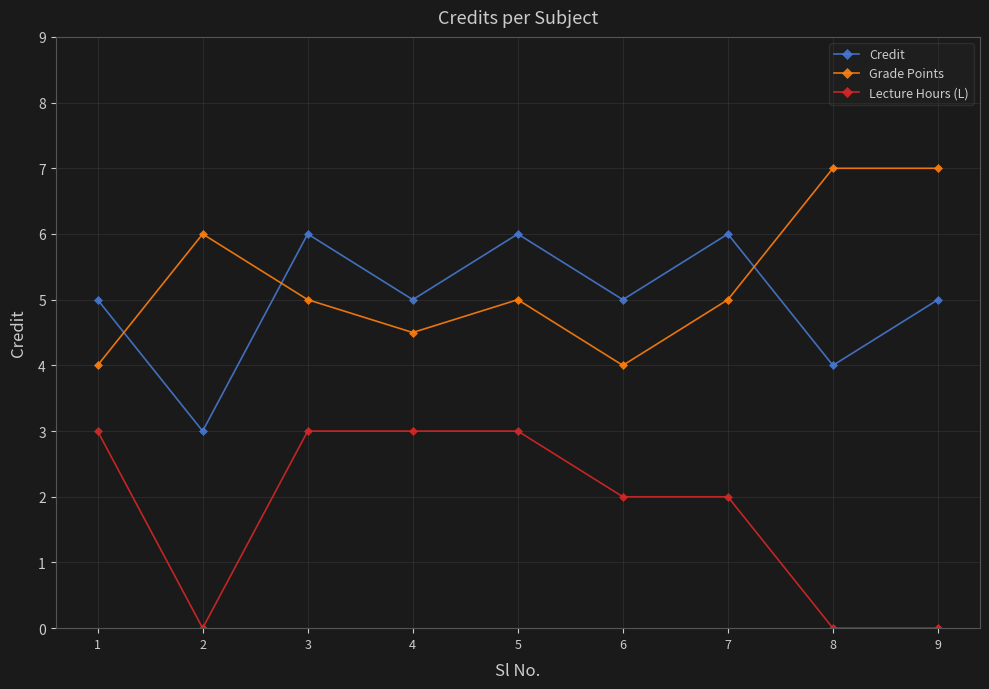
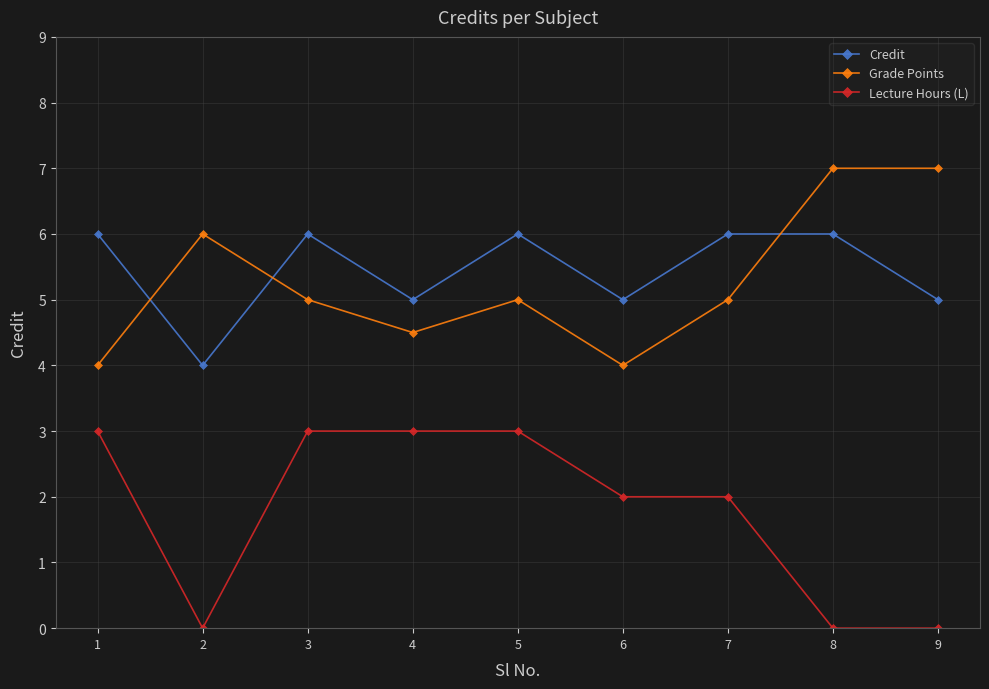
Credit, 1: 5 -> 6
Credit, 2: 3 -> 4
Credit, 8: 4 -> 6
